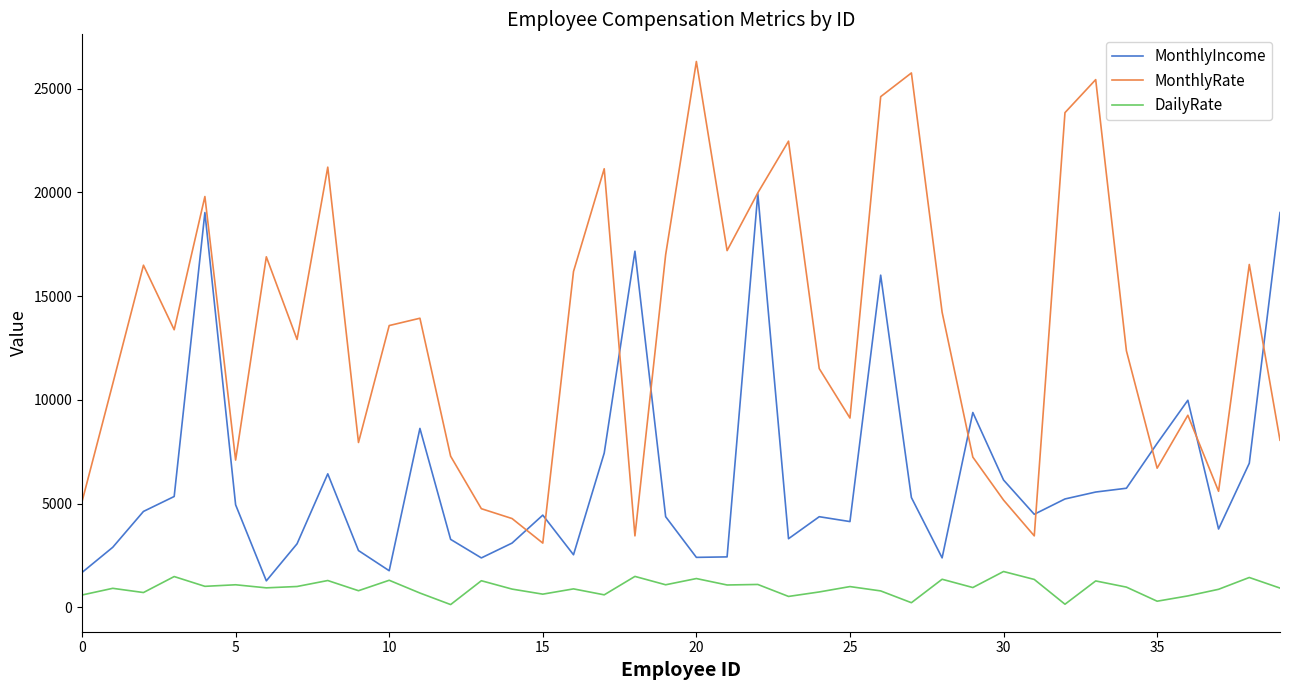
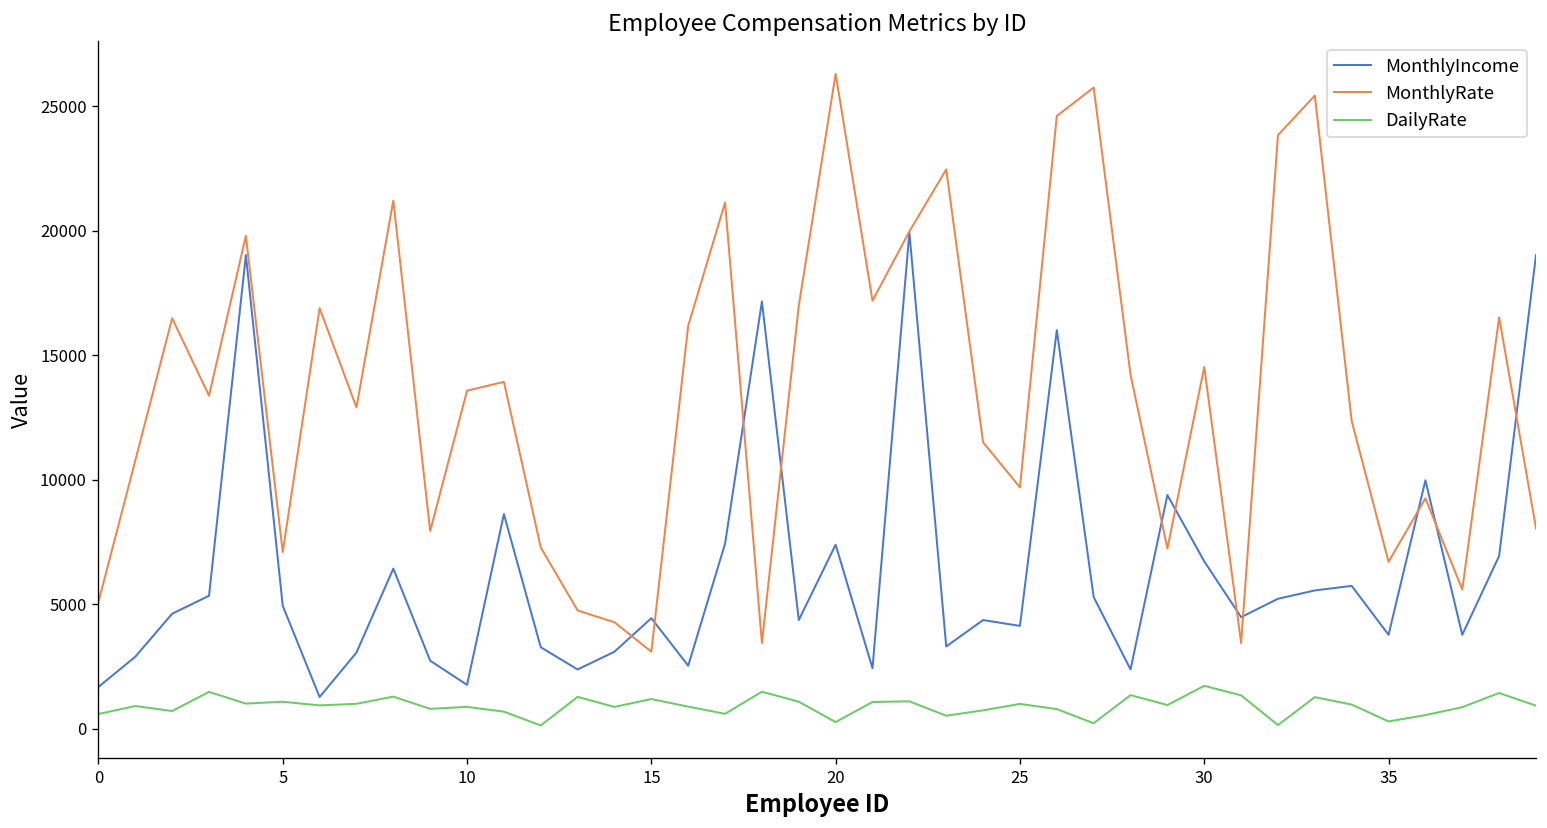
DailyRate, 10: 1300 -> 900
DailyRate, 15: 600 -> 1200
MonthlyIncome, 20: 2400 -> 7400
DailyRate, 20: 1400 -> 300
MonthlyRate, 25: 9100 -> 9700
MonthlyIncome, 30: 6100 -> 6700
MonthlyRate, 30: 5200 -> 14500
MonthlyIncome, 35: 7900 -> 3800
